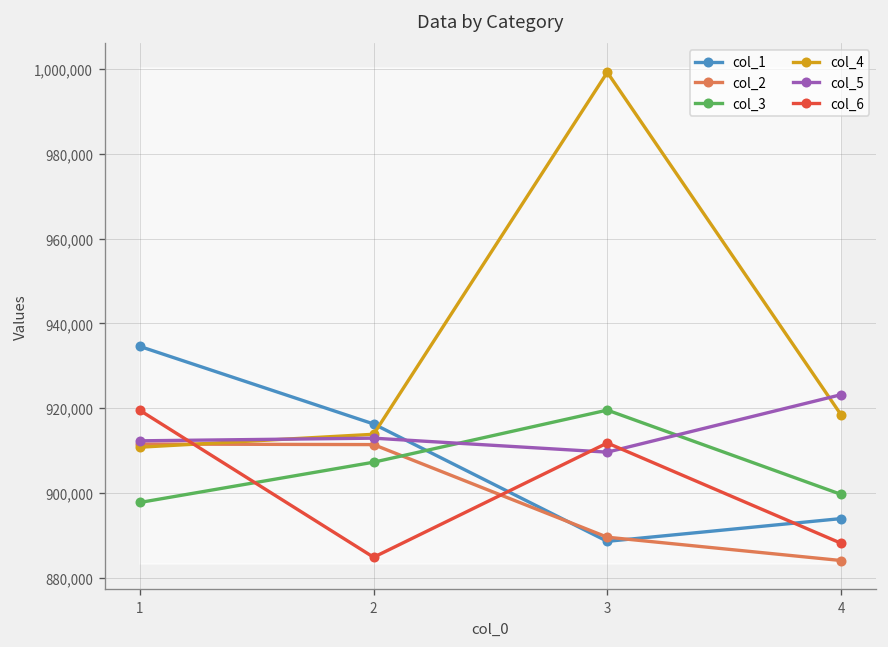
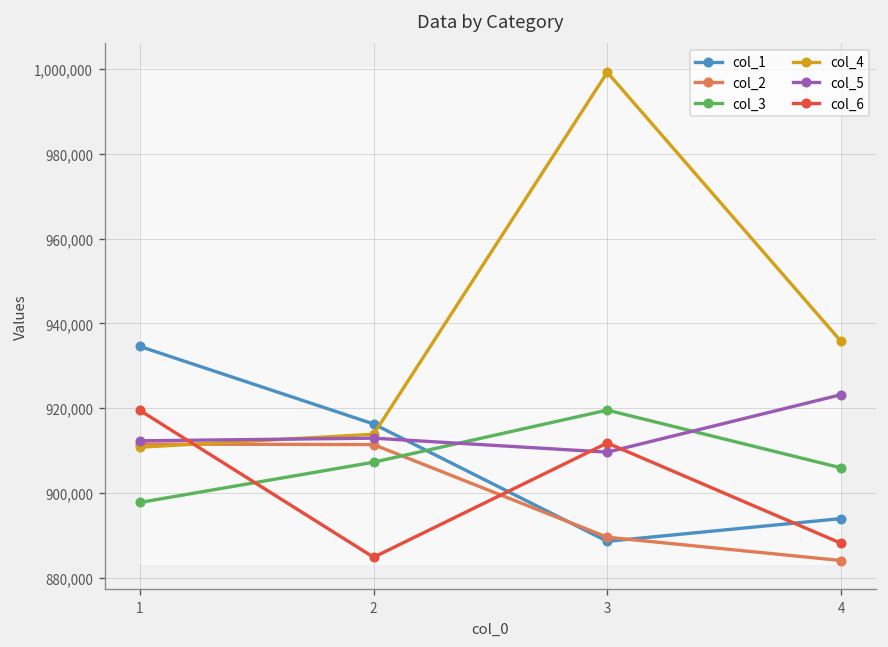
col_3, 4: 900,000 -> 906,000
col_4, 4: 918,000 -> 936,000
